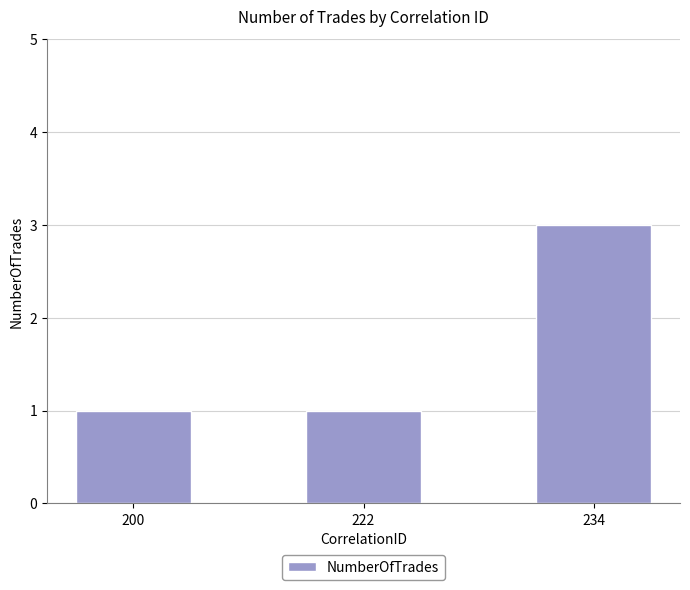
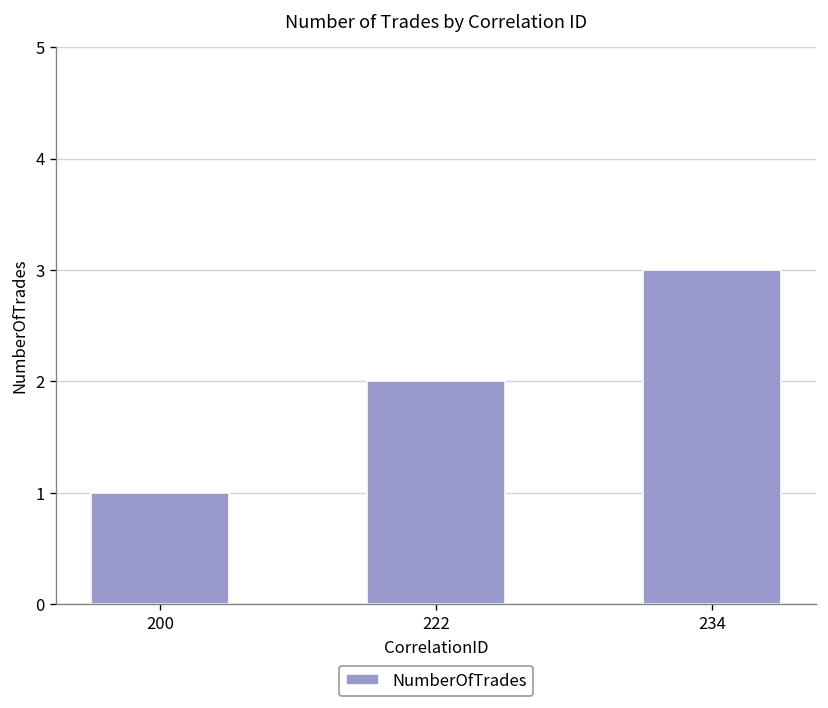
222: 1 -> 2
